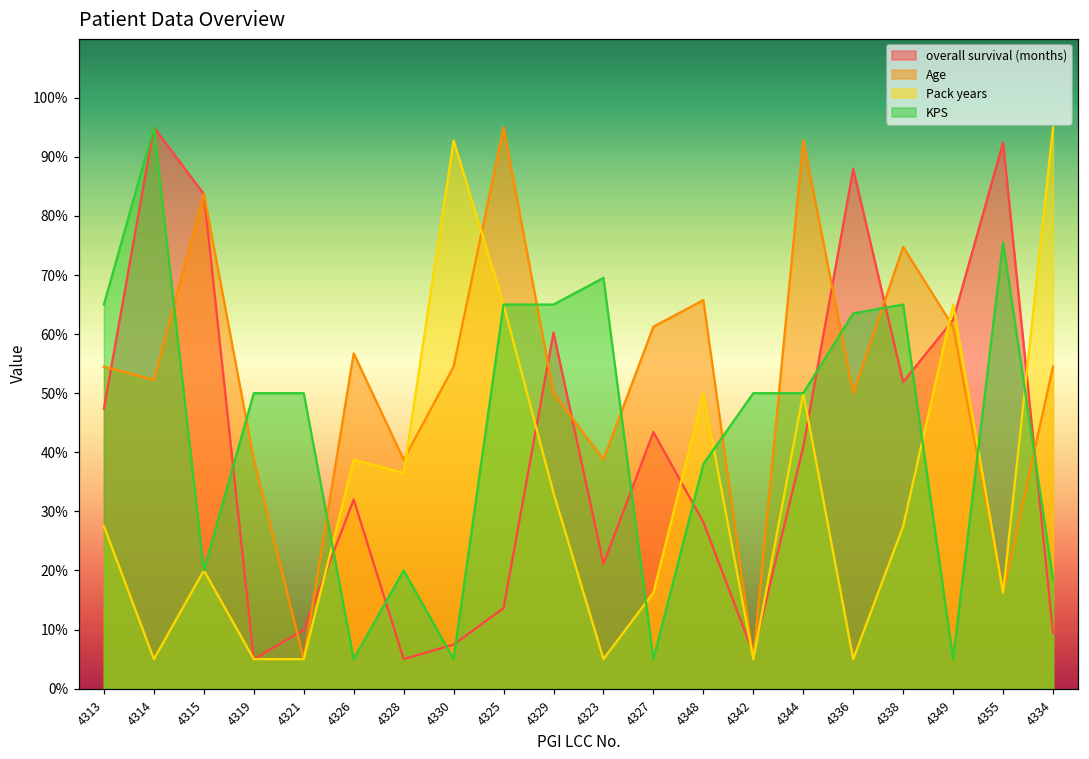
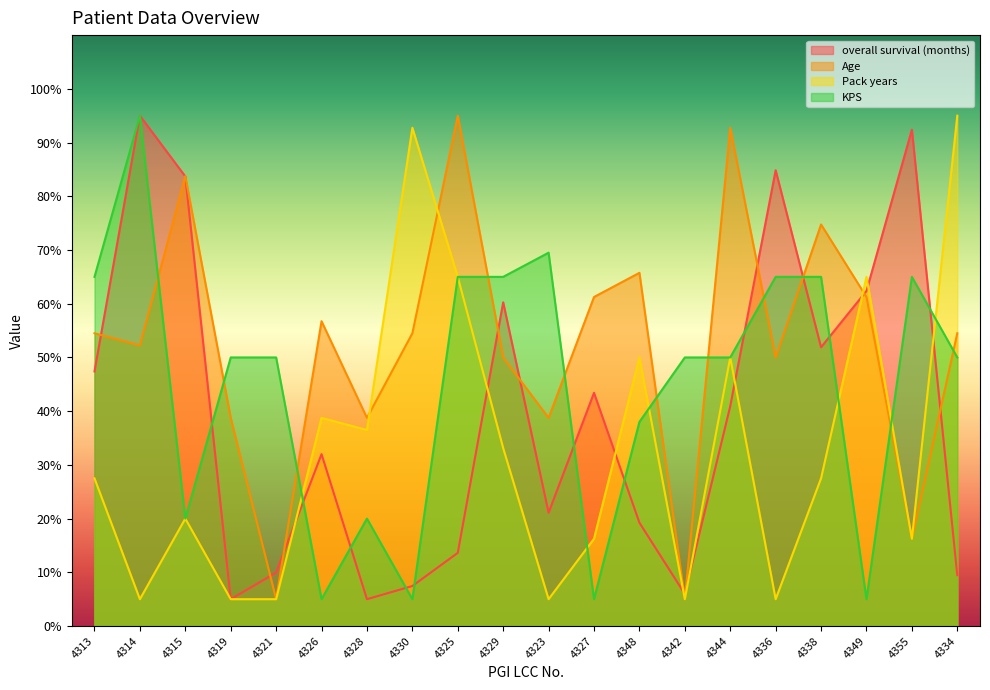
overall survival (months), 4348: 28% -> 19%
overall survival (months), 4336: 88% -> 85%
KPS, 4336: 64% -> 65%
KPS, 4355: 76% -> 65%
KPS, 4334: 19% -> 50%
